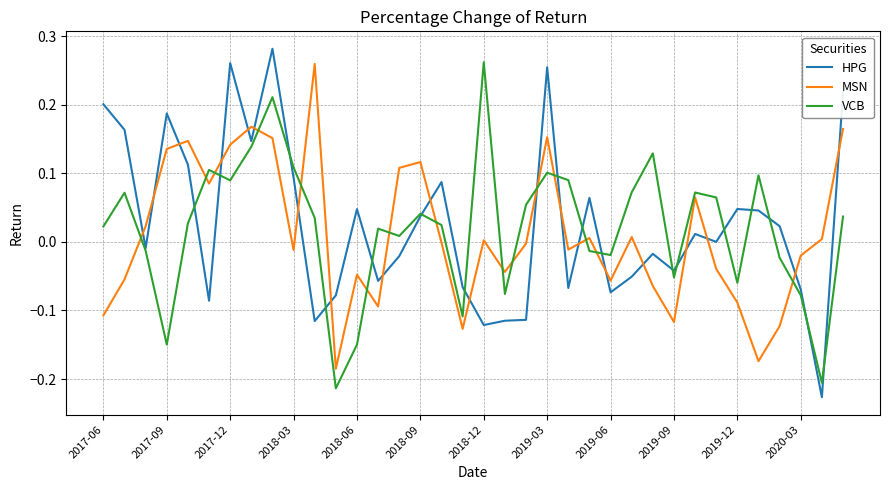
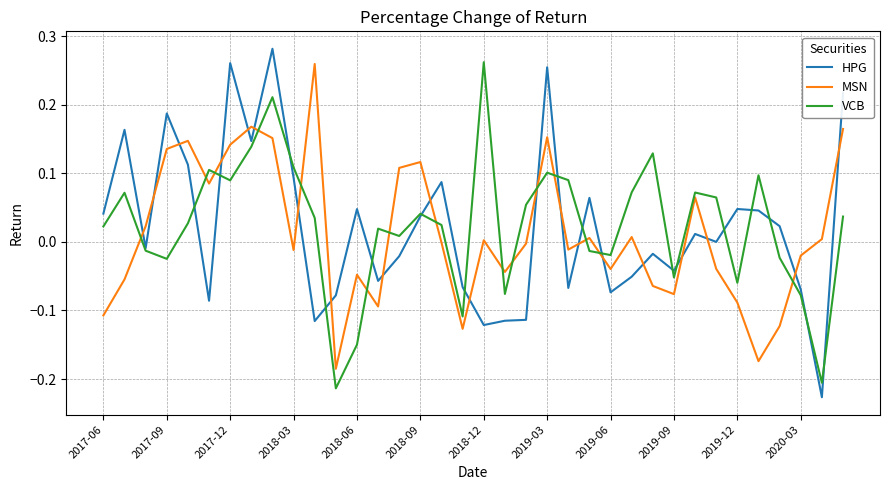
HPG, 2017-06: 0.20 -> 0.04
VCB, 2017-09: -0.15 -> -0.02
MSN, 2019-06: -0.06 -> -0.04
MSN, 2019-09: -0.12 -> -0.08
